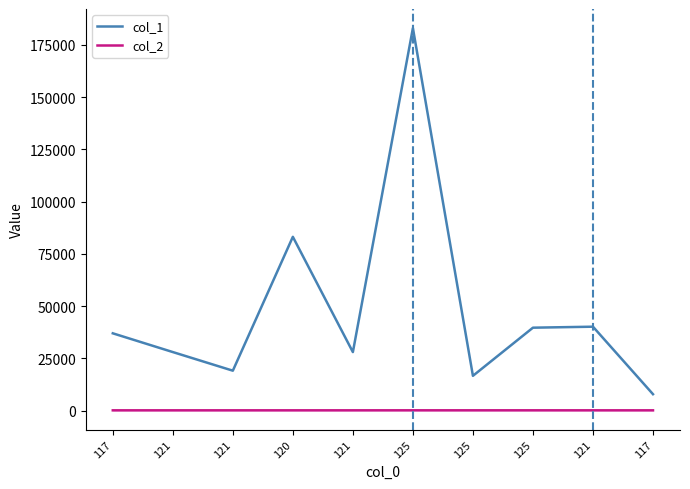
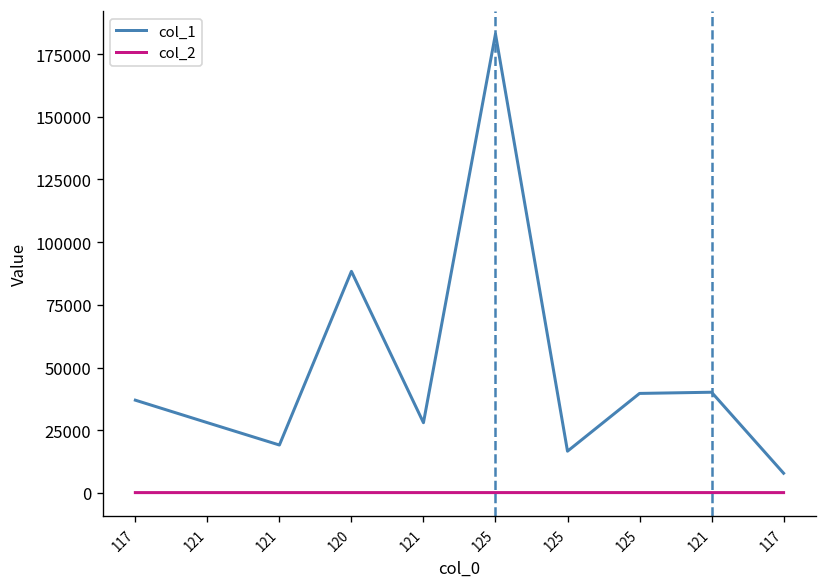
col_1, 120: 83000 -> 88000
